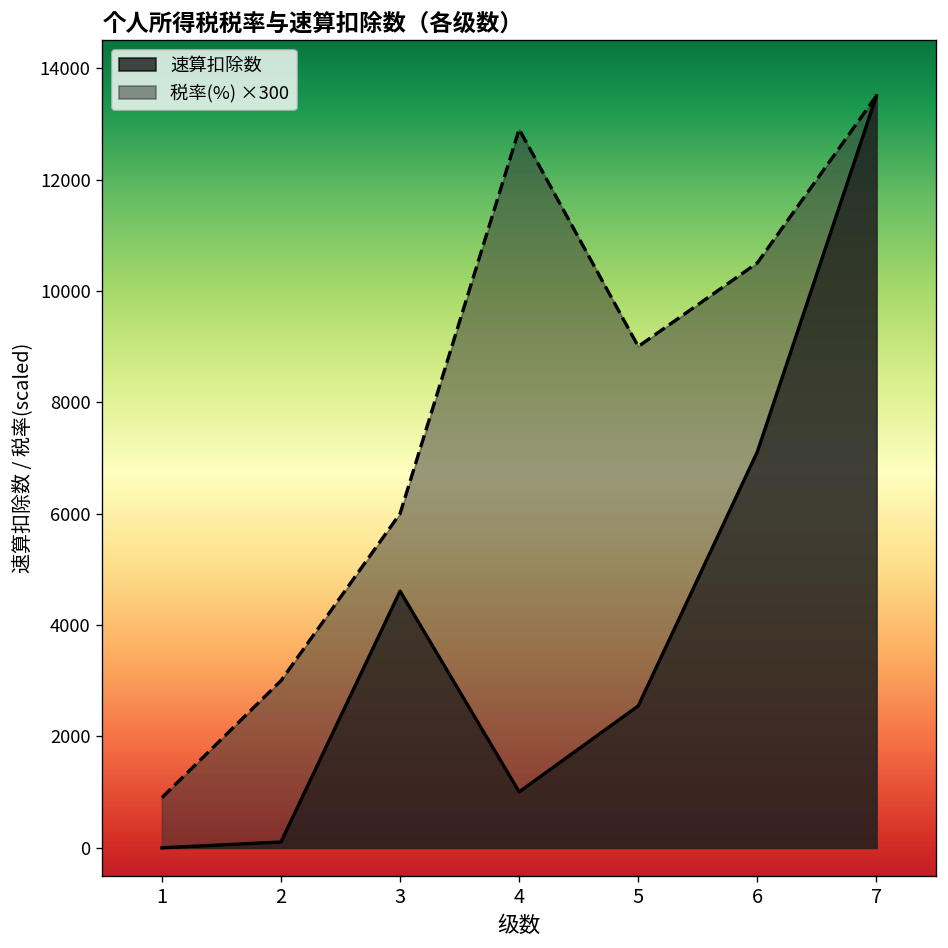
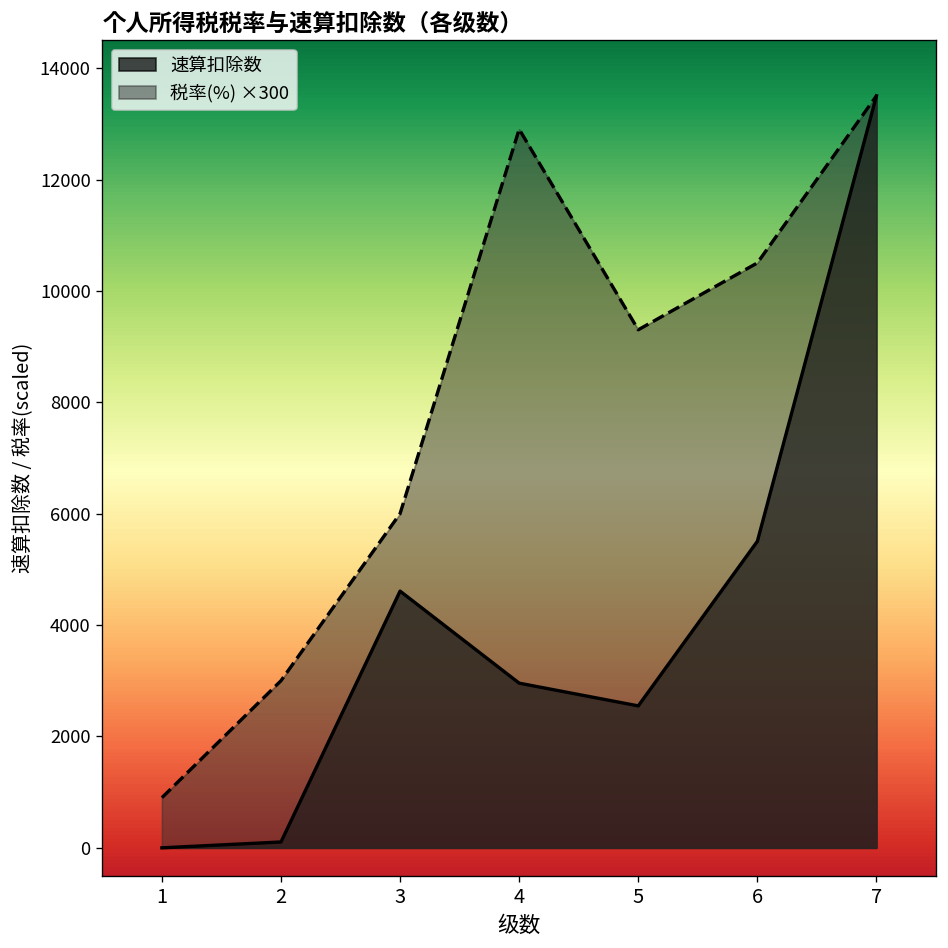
速算扣除数, 4: 1000 -> 3000
税率(%) ×300, 5: 9000 -> 9300
速算扣除数, 6: 7100 -> 5500
